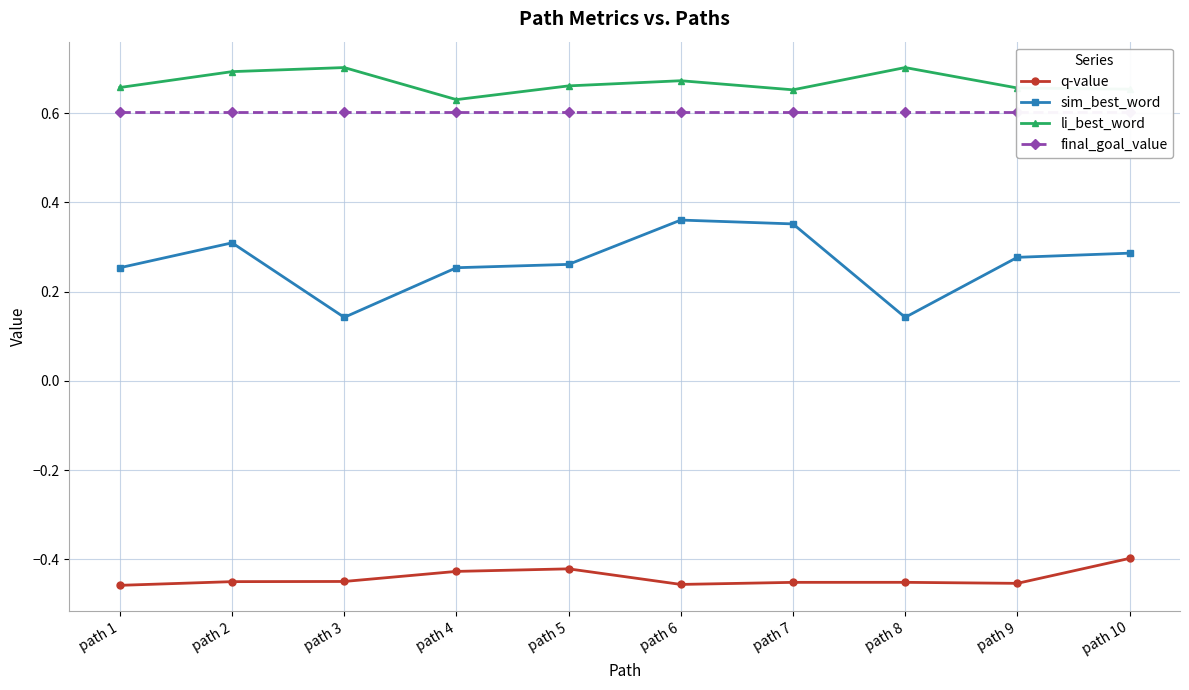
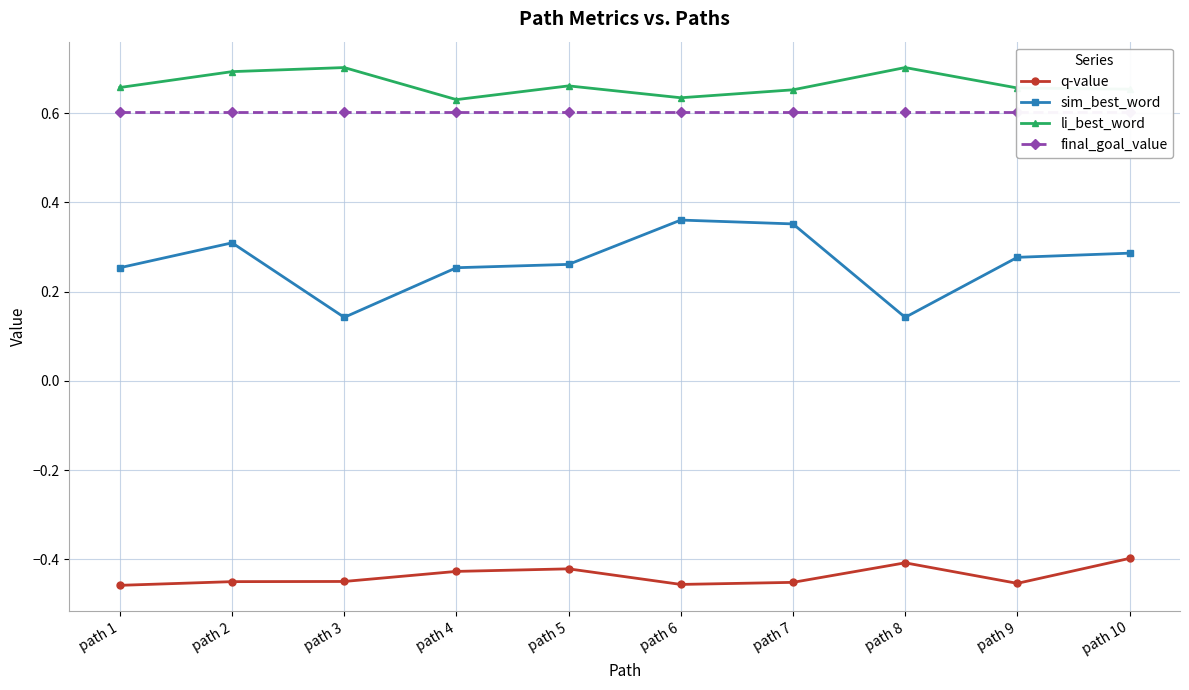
li_best_word, path 6: 0.67 -> 0.63
q-value, path 8: -0.45 -> -0.41
